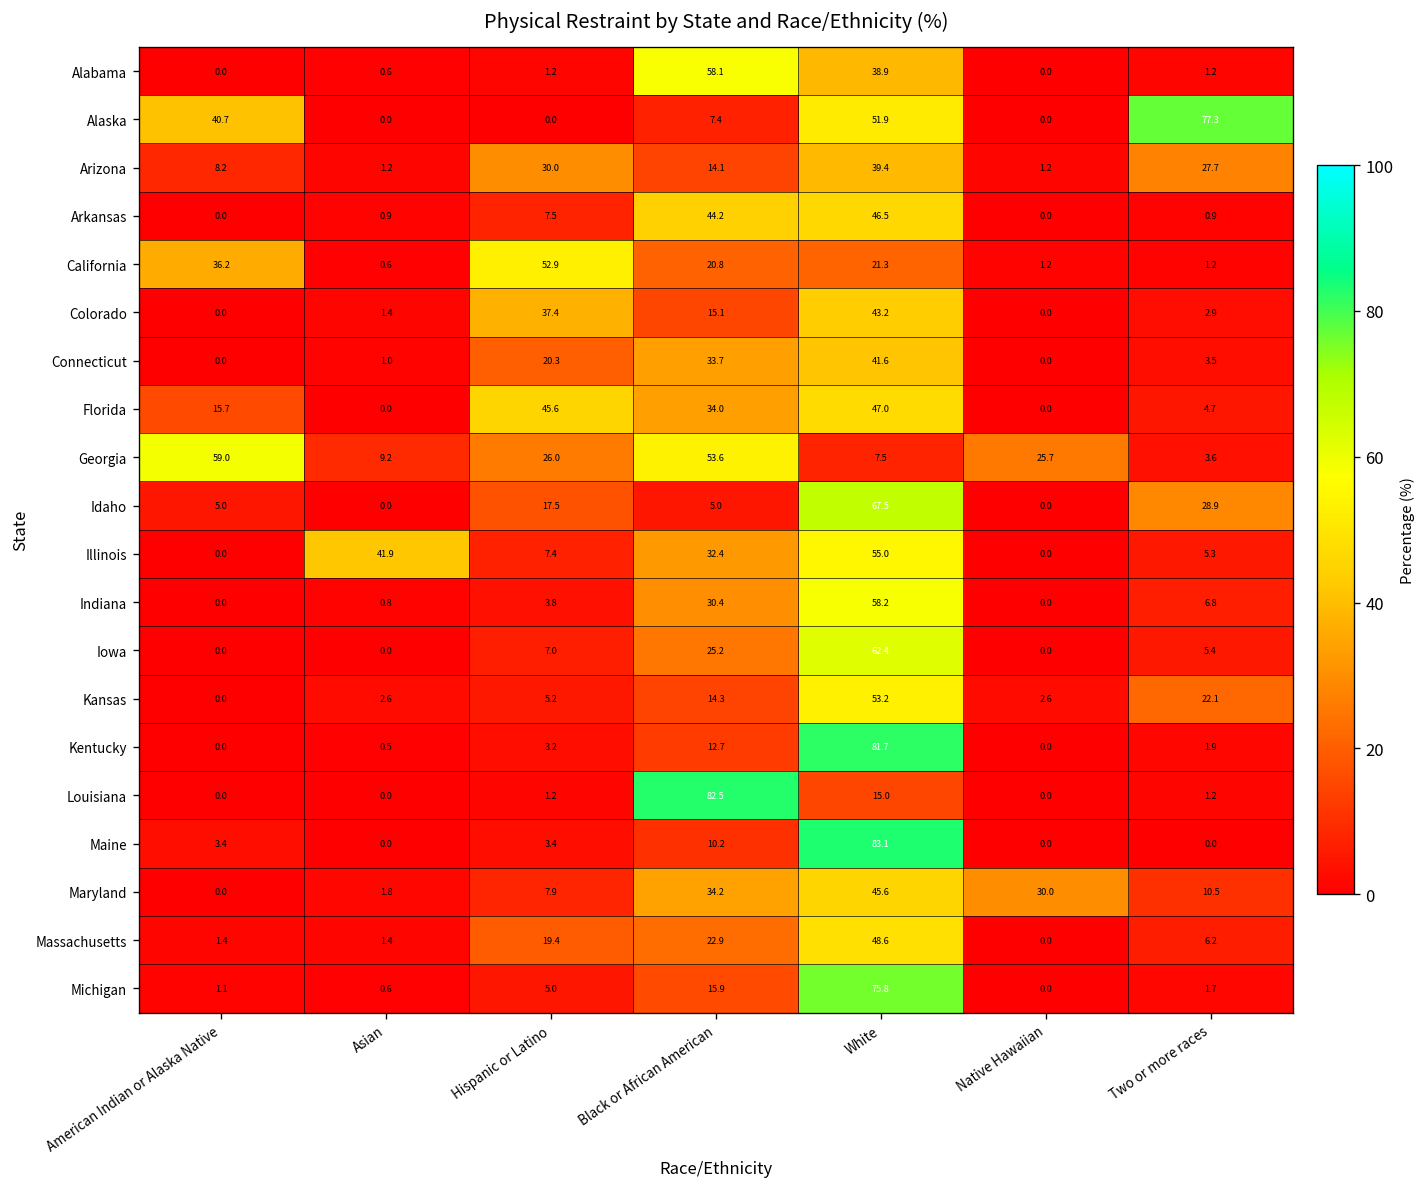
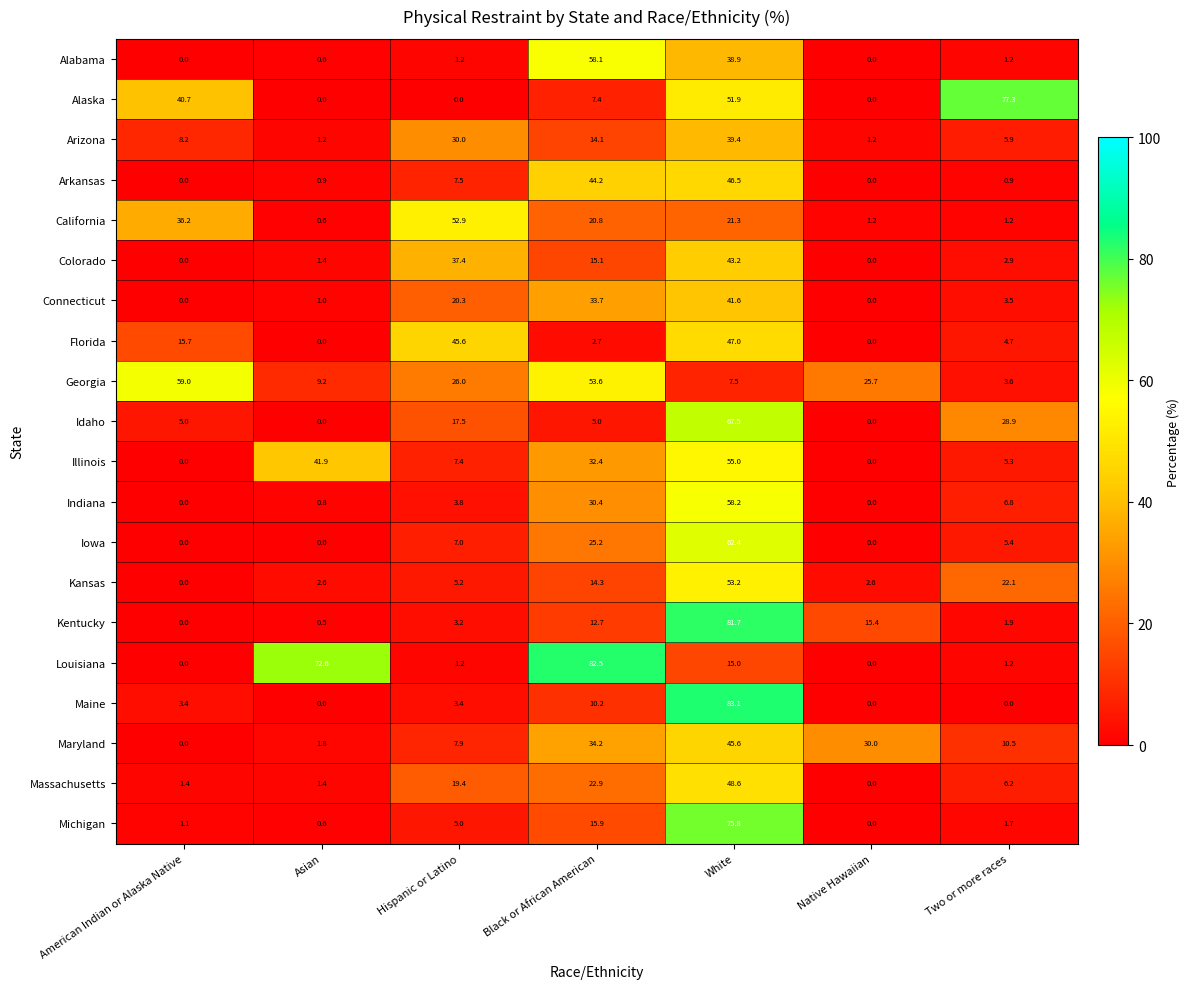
Arizona, Two or more races: 27.7 -> 5.9
Florida, Black or African American: 34.0 -> 2.7
Kentucky, Native Hawaiian: 0.0 -> 15.4
Louisiana, Asian: 0.0 -> 72.6
